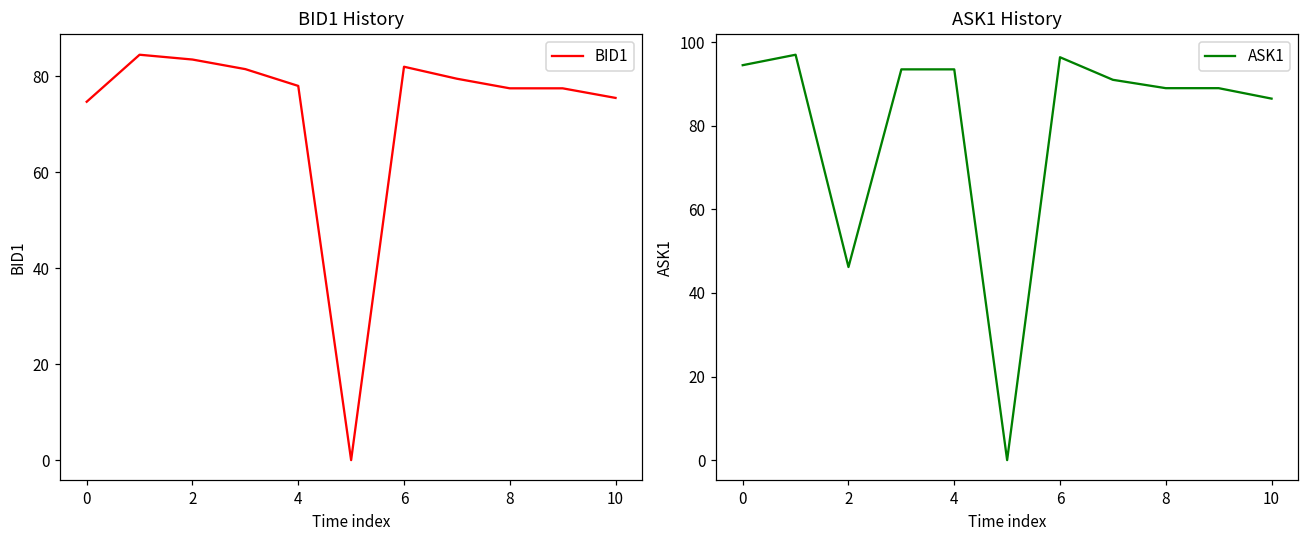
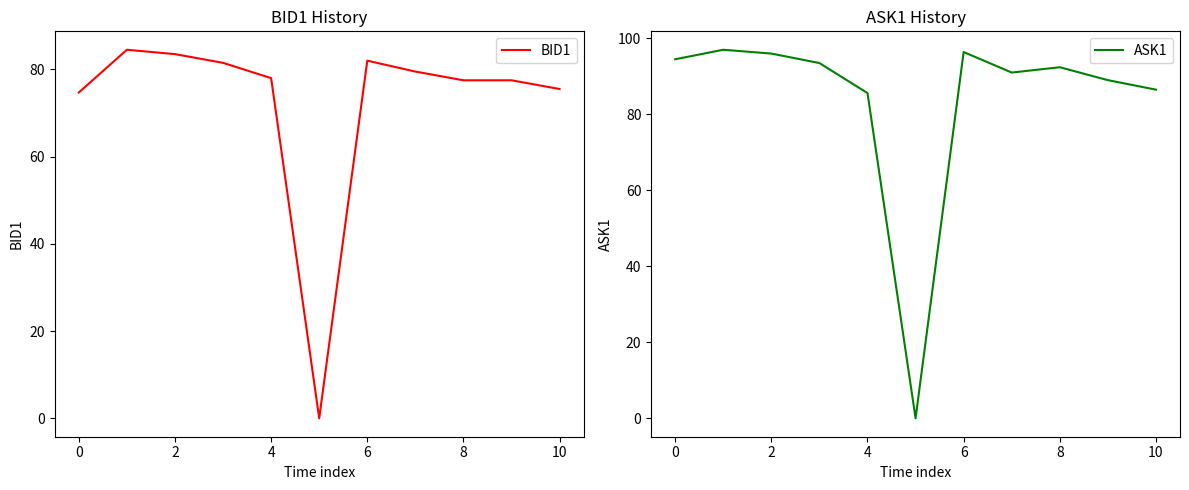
ASK1 History, 2: 46 -> 96
ASK1 History, 4: 94 -> 86
ASK1 History, 8: 89 -> 92
